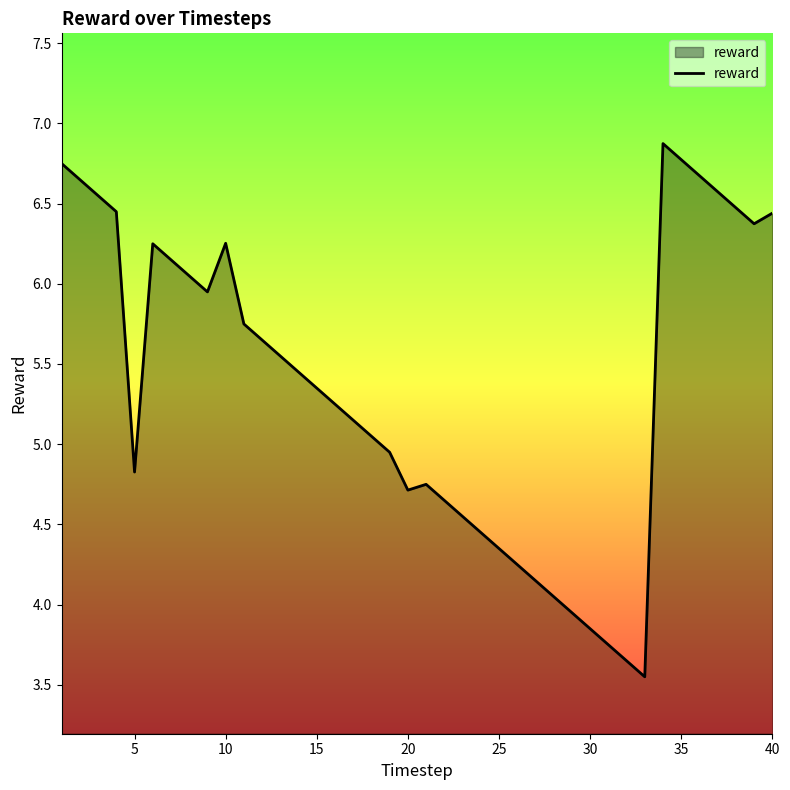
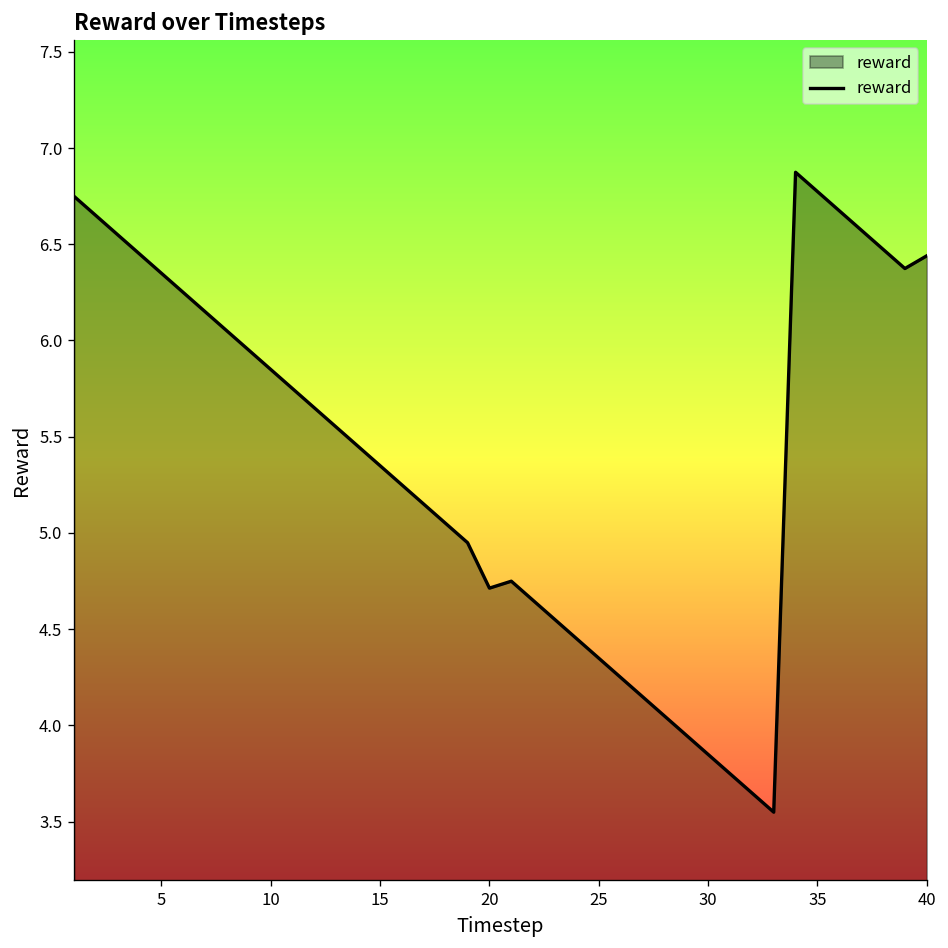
5: 4.83 -> 6.35
10: 6.25 -> 5.85
